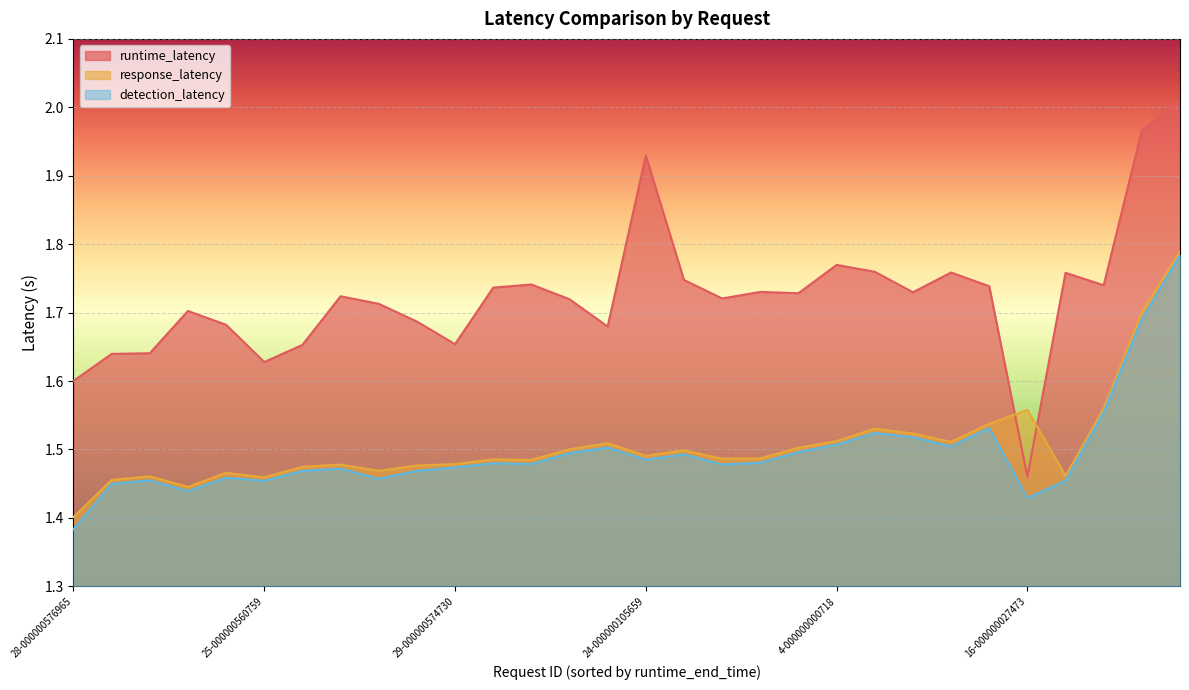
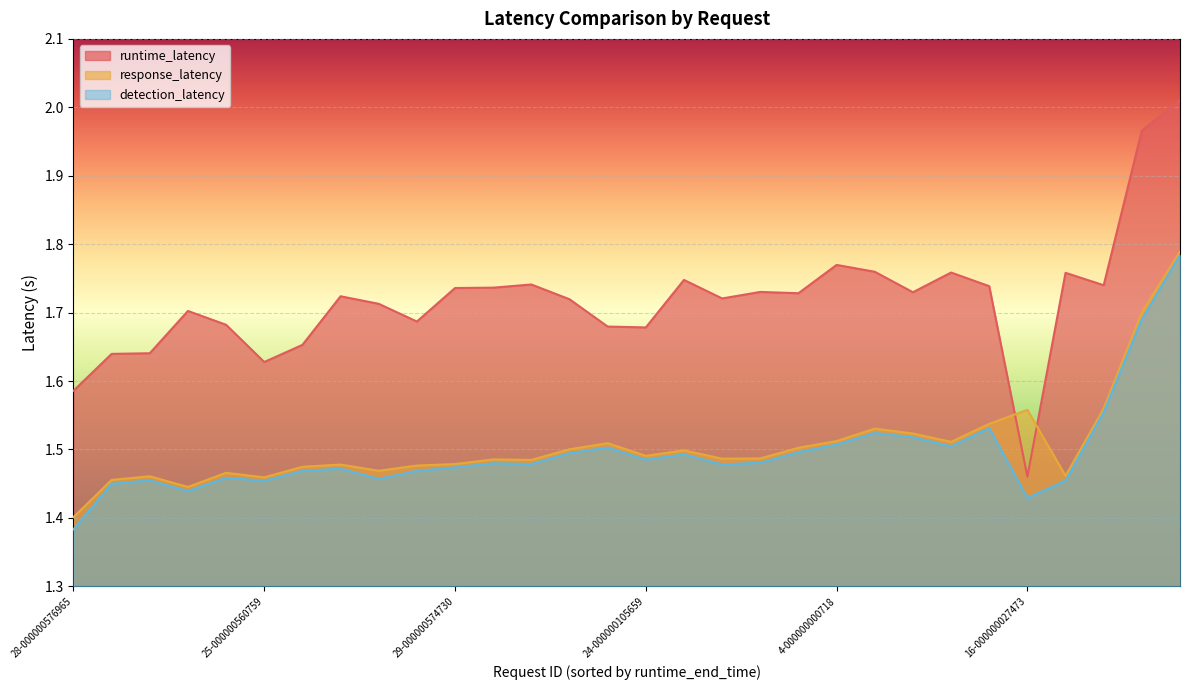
runtime_latency, 28-000000576965: 1.60 -> 1.59
runtime_latency, 29-000000574730: 1.65 -> 1.74
runtime_latency, 24-000000105659: 1.93 -> 1.68
